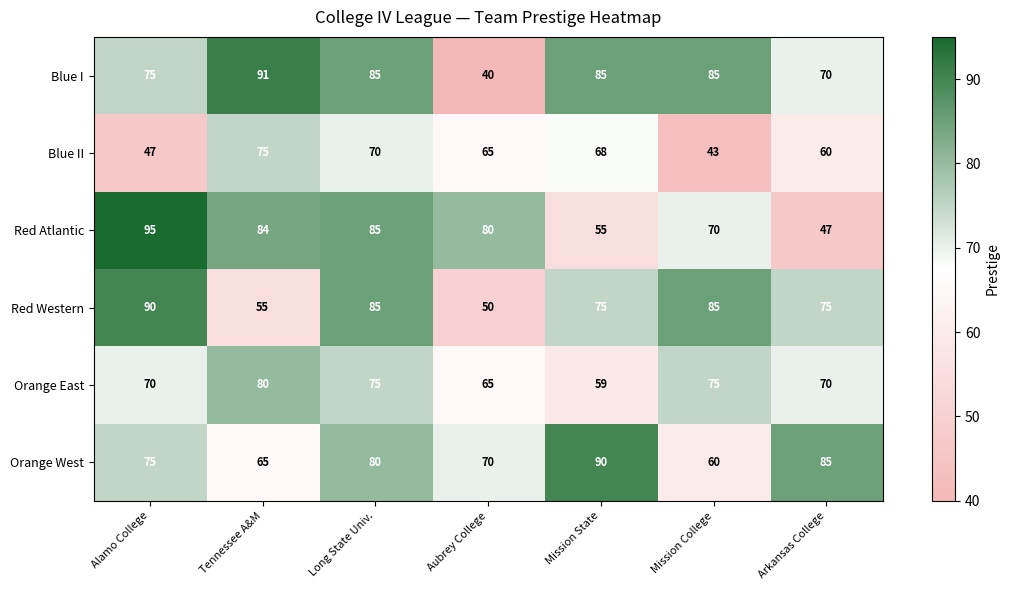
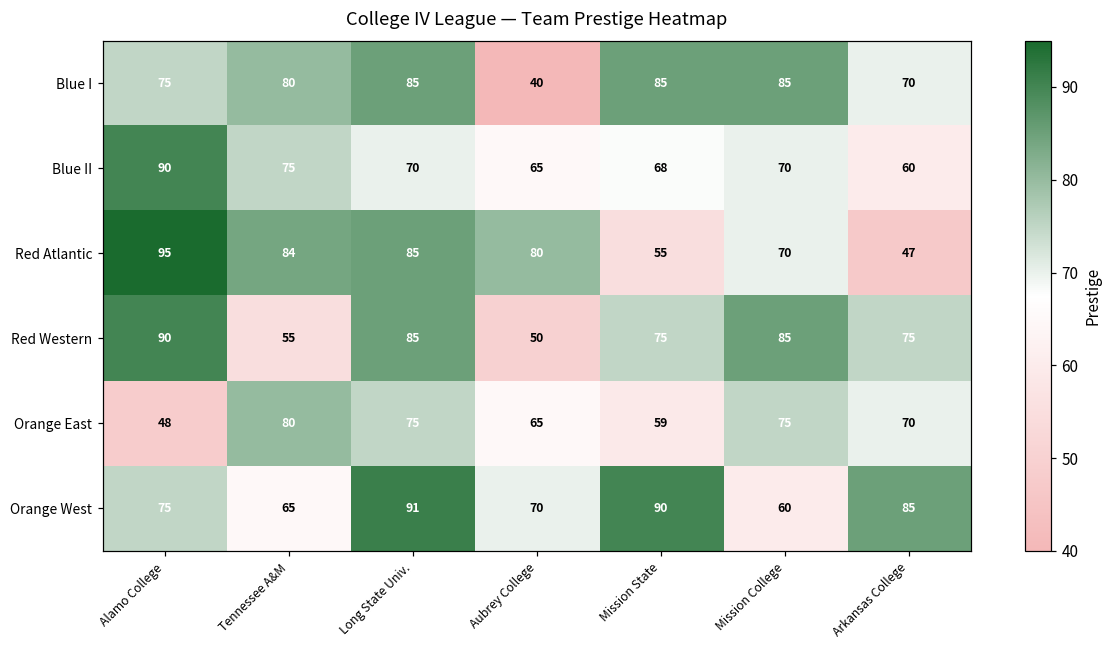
Blue I, Tennessee A&M: 91 -> 80
Blue II, Alamo College: 47 -> 90
Blue II, Mission College: 43 -> 70
Orange East, Alamo College: 70 -> 48
Orange West, Long State Univ.: 80 -> 91
